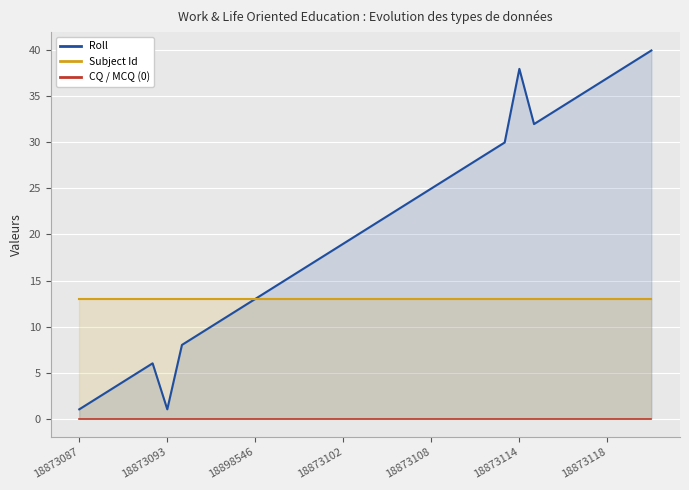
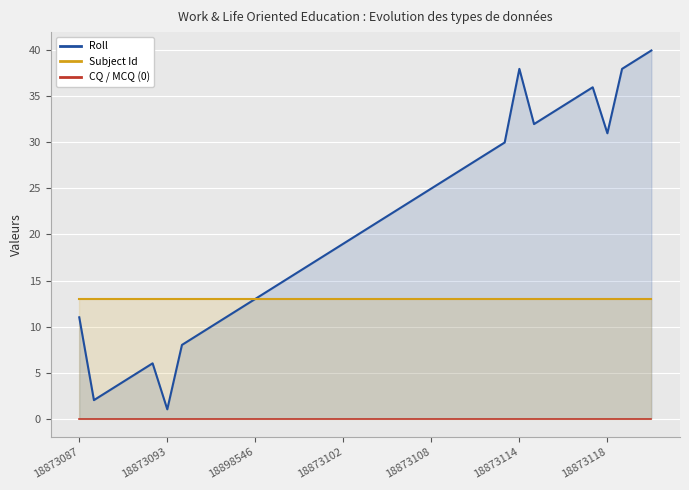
Roll, 18873087: 1 -> 11
Roll, 18873118: 37 -> 31
